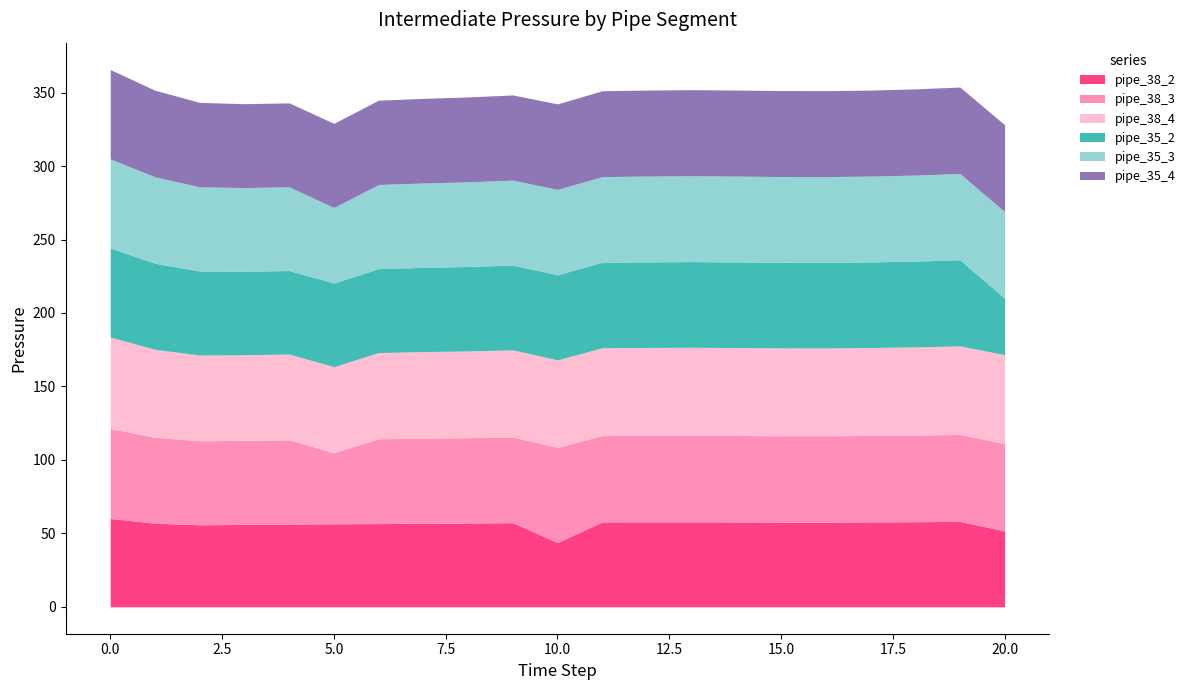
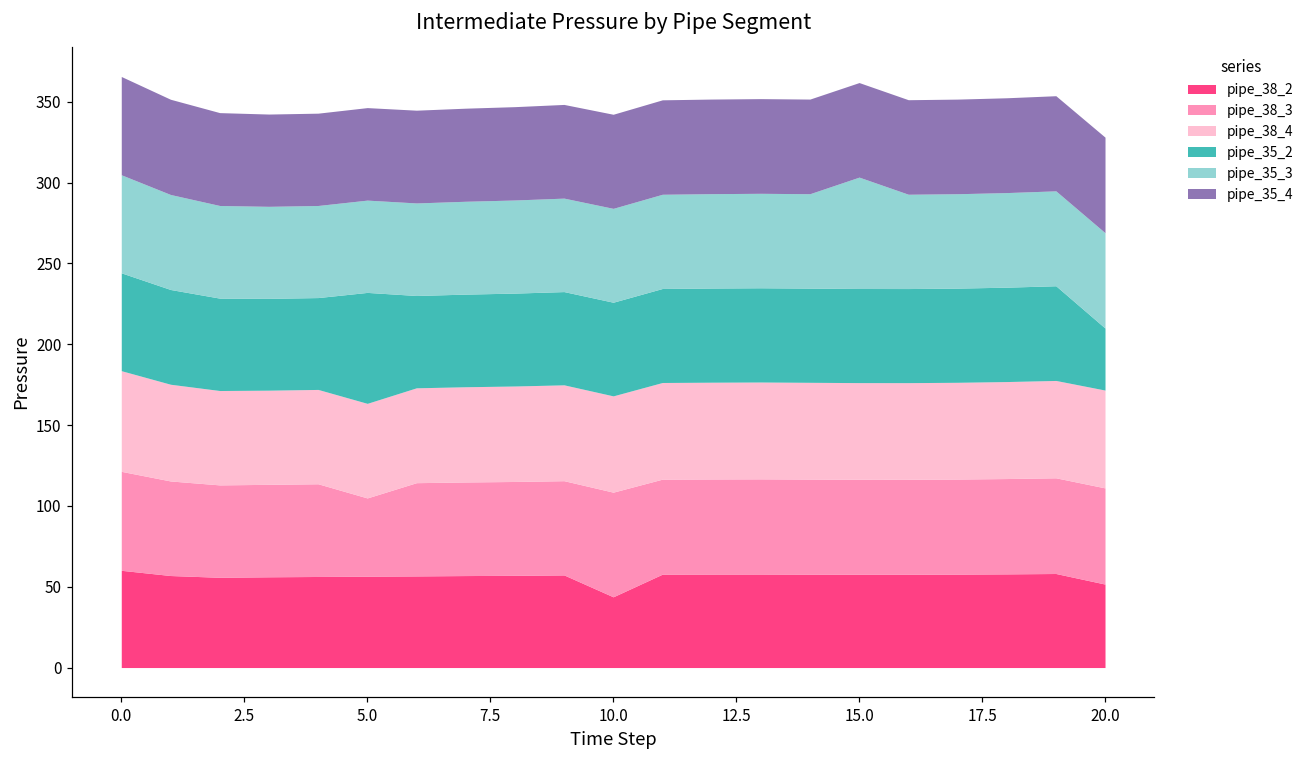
pipe_35_2, 5.0: 57 -> 69
pipe_35_3, 5.0: 51 -> 57
pipe_35_3, 15.0: 58 -> 69
